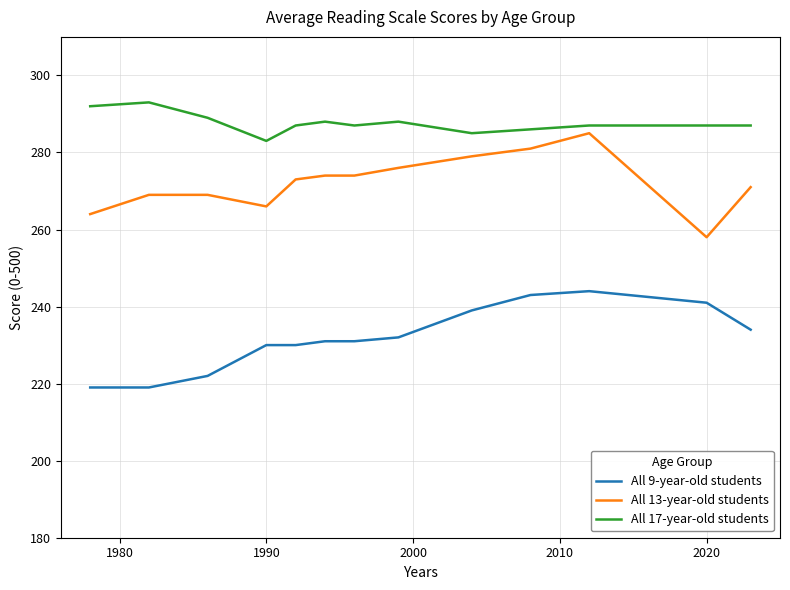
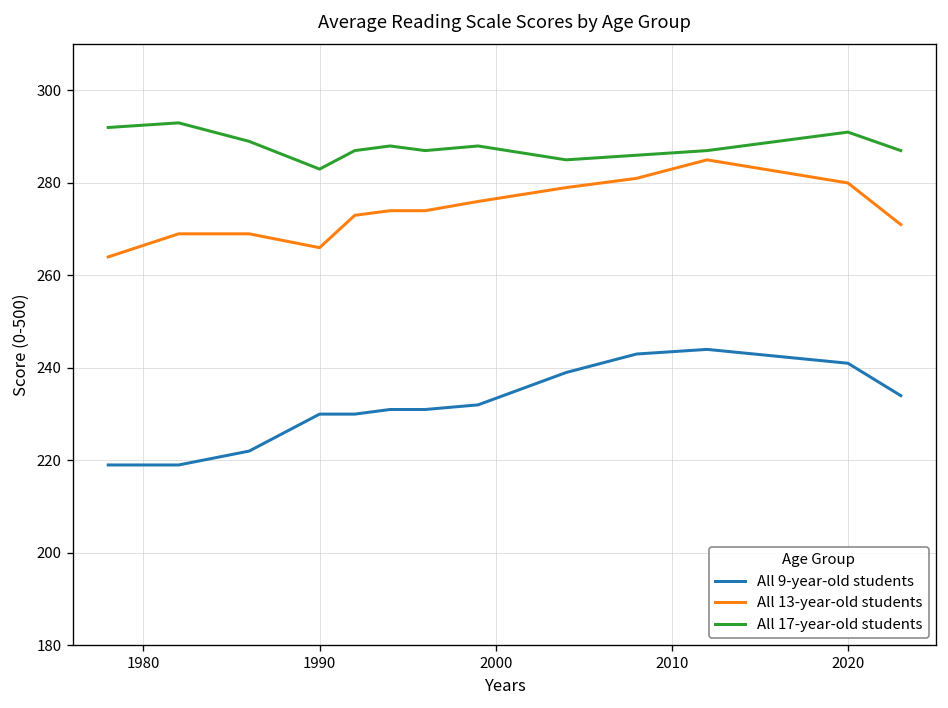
All 13-year-old students, 2020: 258 -> 280
All 17-year-old students, 2020: 287 -> 291
